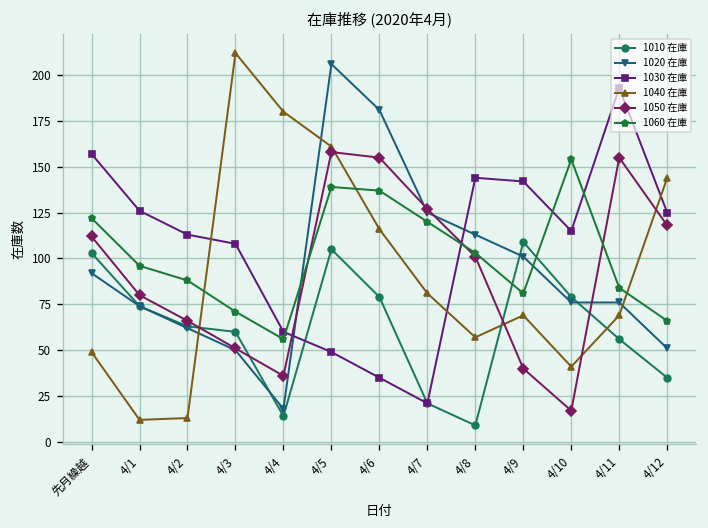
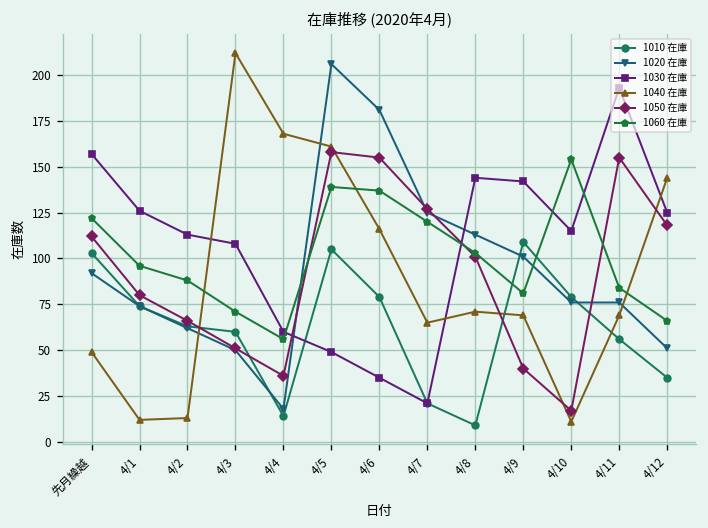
1040 在庫, 4/4: 180 -> 168
1040 在庫, 4/7: 81 -> 65
1040 在庫, 4/8: 57 -> 71
1040 在庫, 4/10: 41 -> 11
